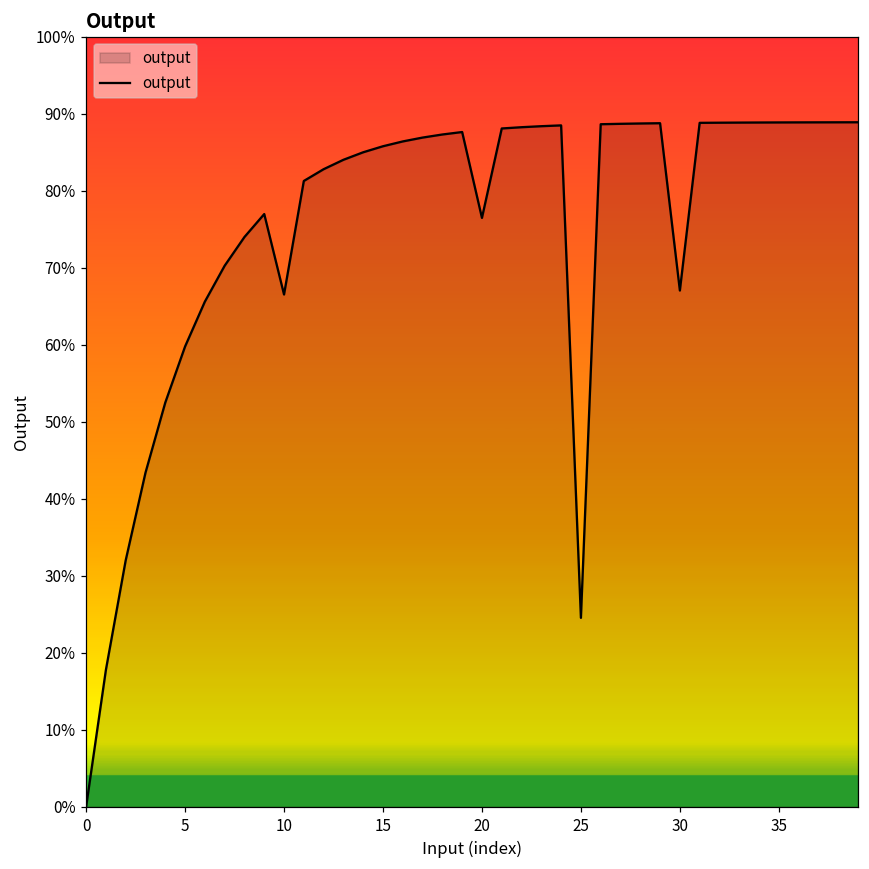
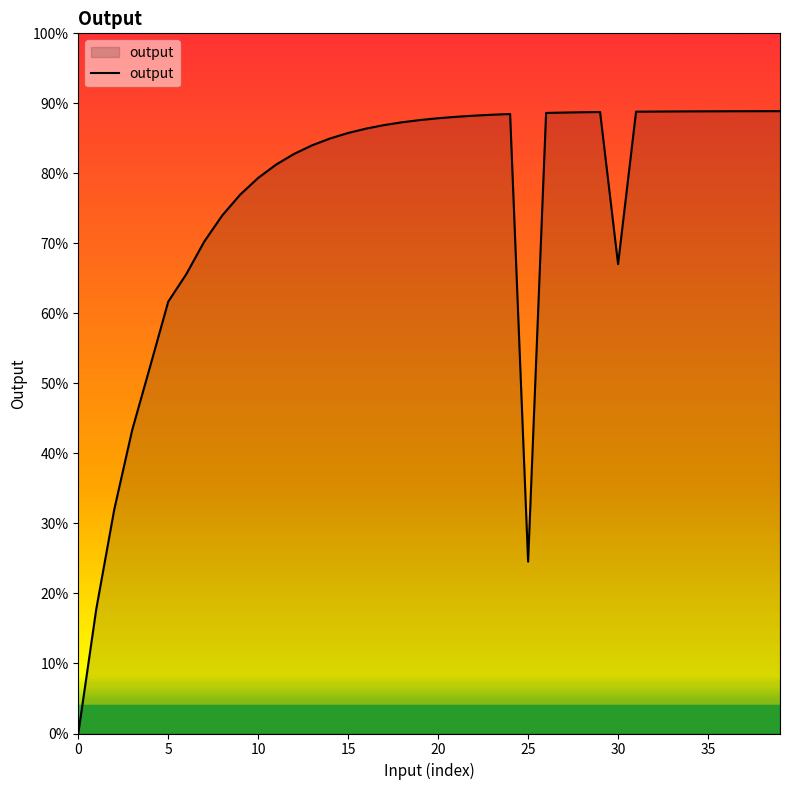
5: 60% -> 62%
10: 67% -> 79%
20: 76% -> 88%
